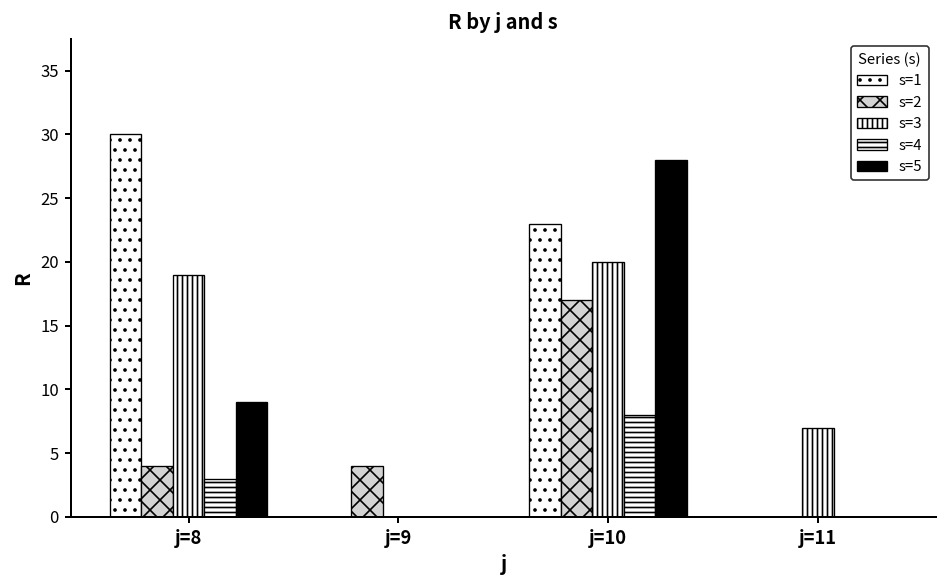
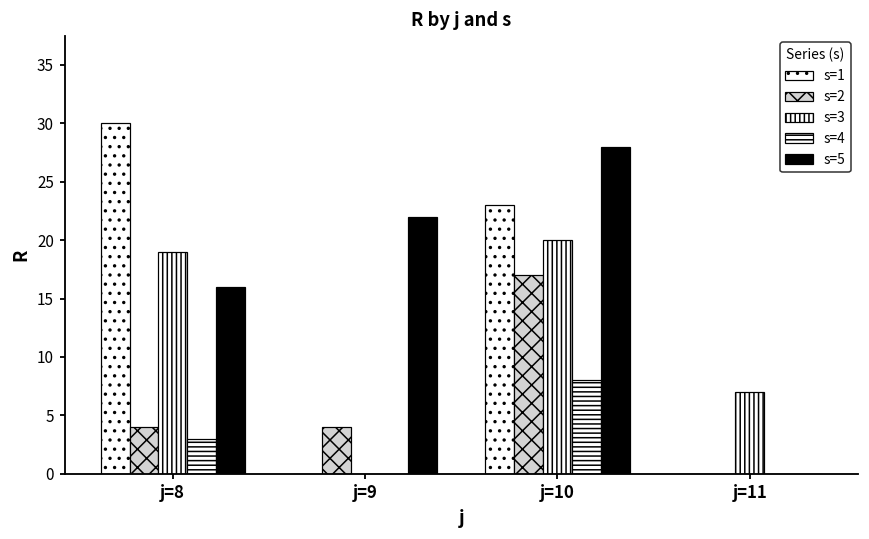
s=5, j=8: 9 -> 16
s=5, j=9: 0 -> 22
